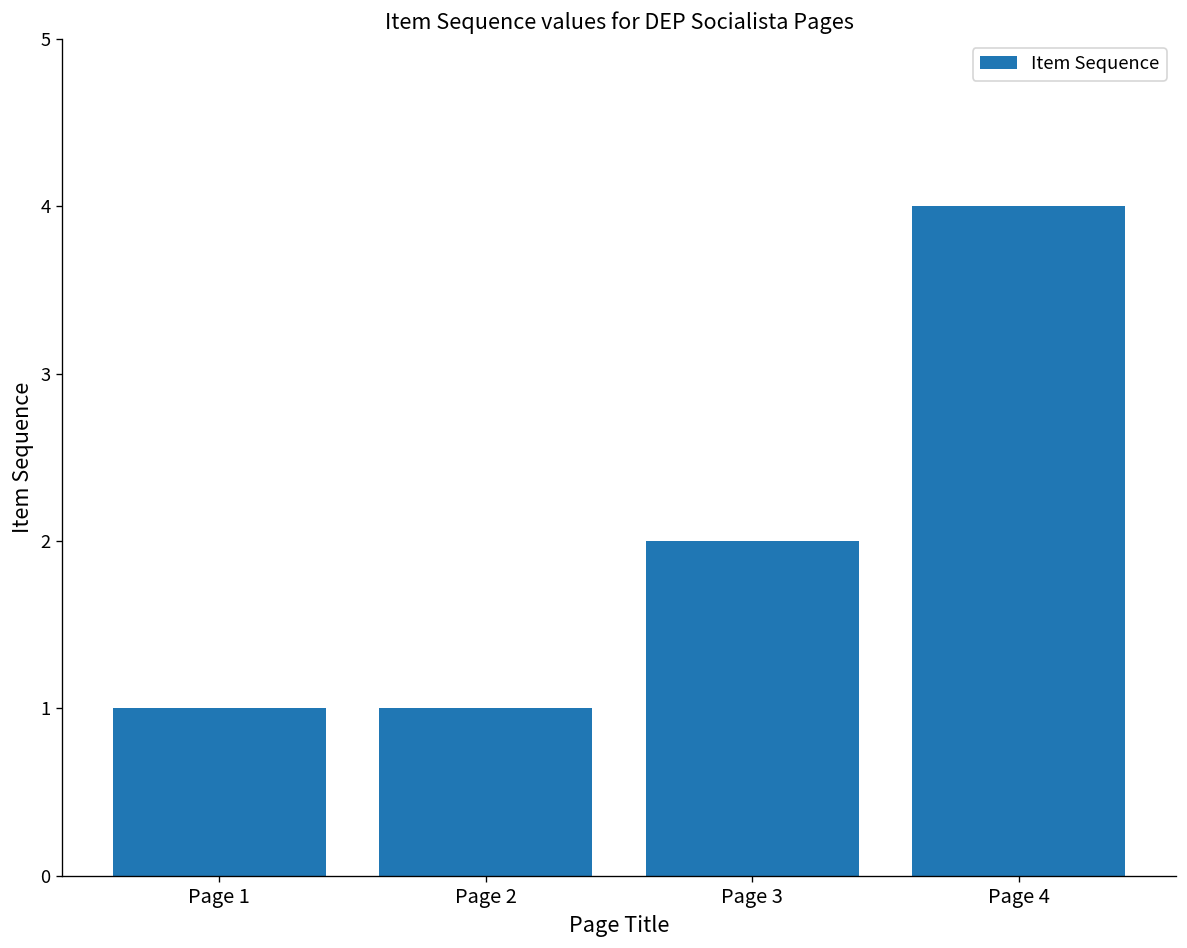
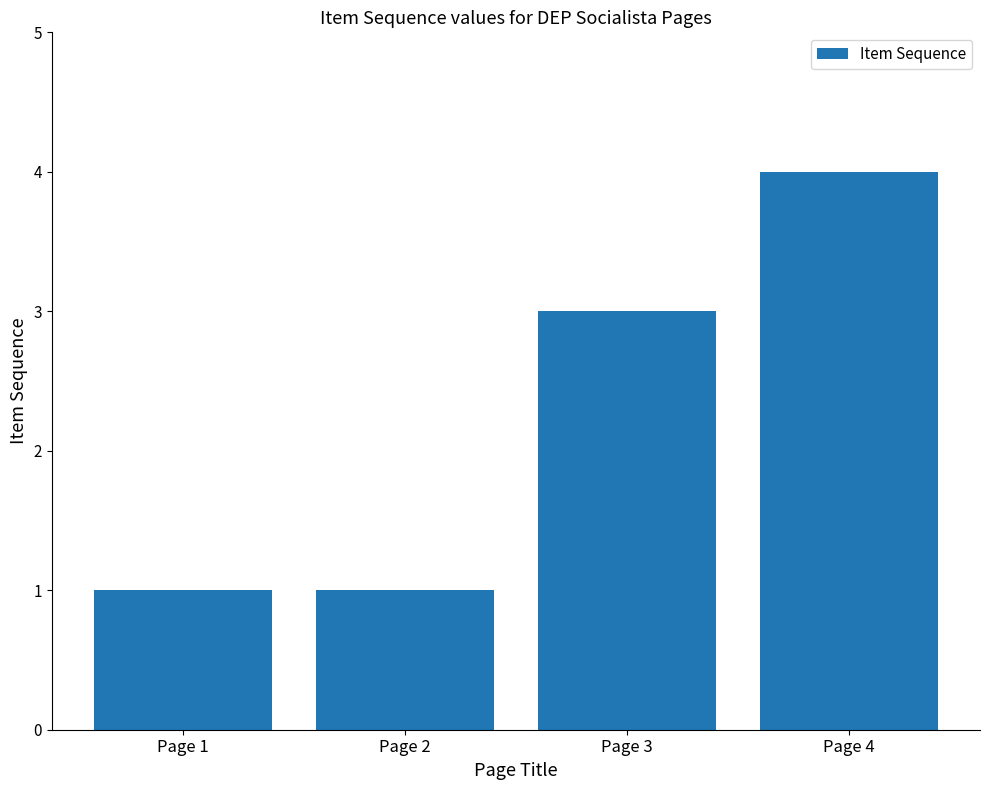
Page 3: 2 -> 3
